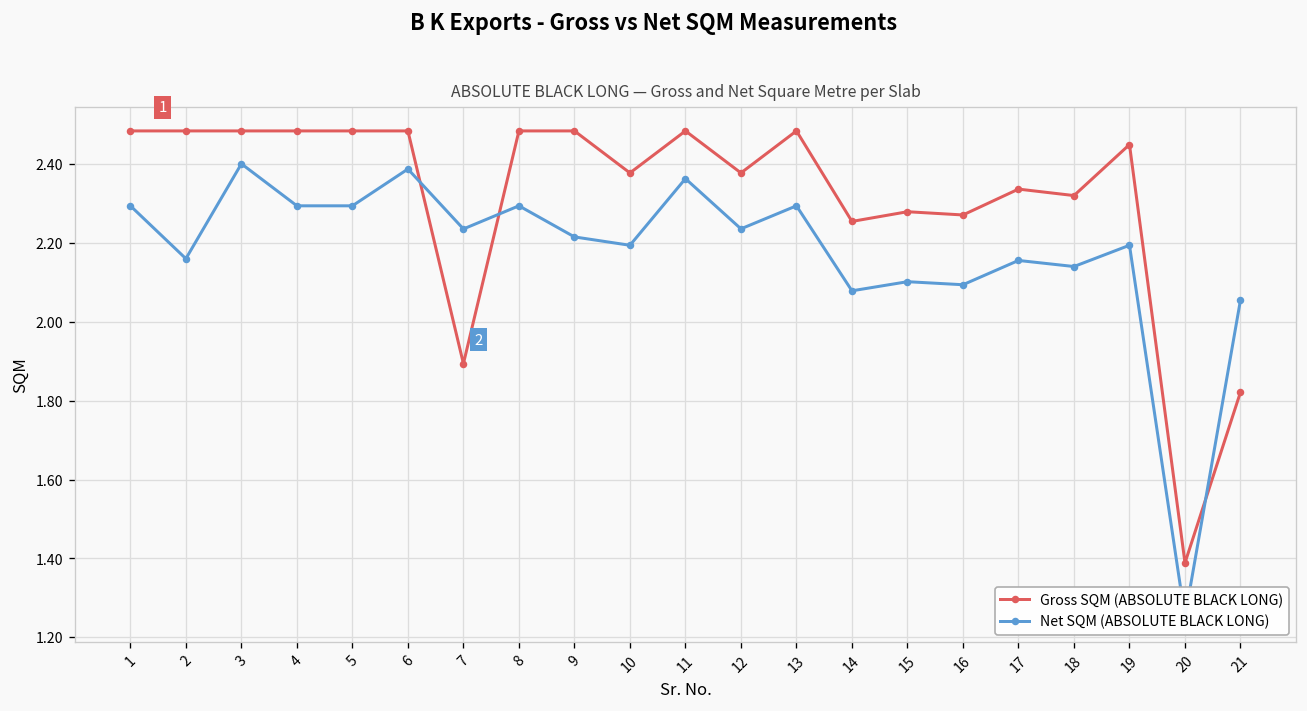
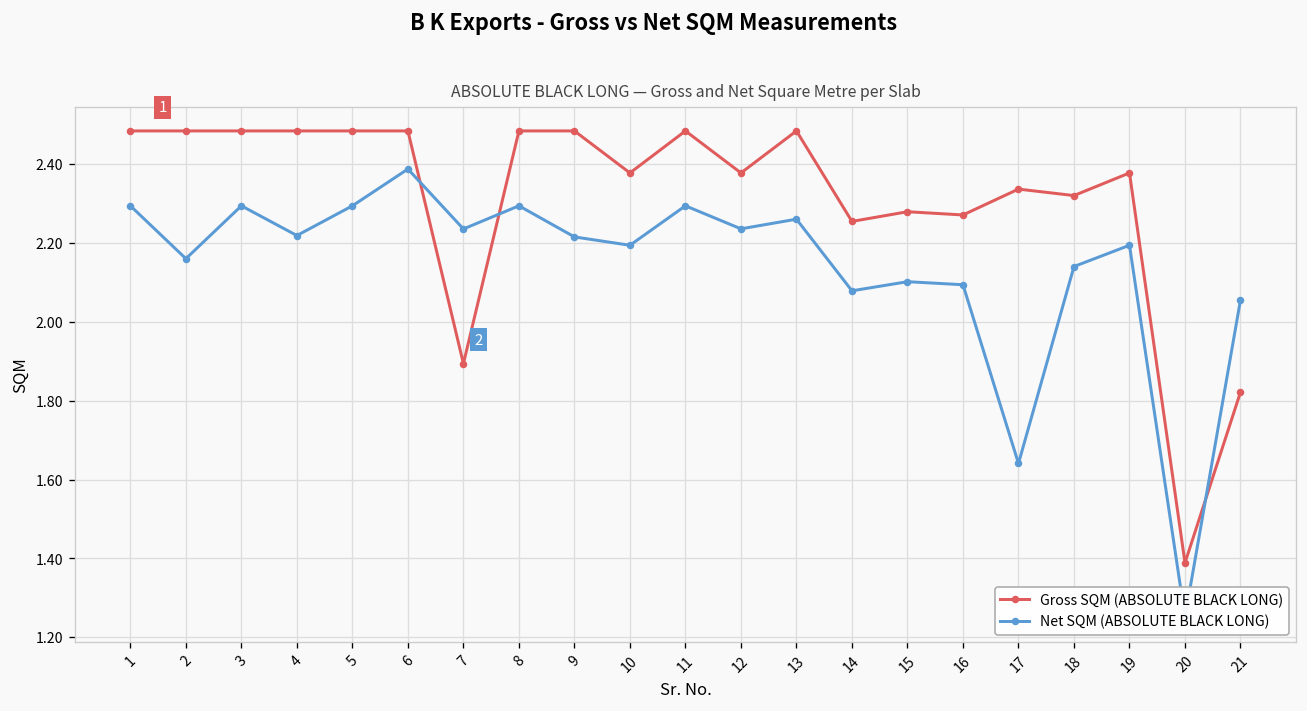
Net SQM (ABSOLUTE BLACK LONG), 3: 2.40 -> 2.29
Net SQM (ABSOLUTE BLACK LONG), 4: 2.29 -> 2.22
Net SQM (ABSOLUTE BLACK LONG), 11: 2.36 -> 2.29
Net SQM (ABSOLUTE BLACK LONG), 13: 2.29 -> 2.26
Net SQM (ABSOLUTE BLACK LONG), 17: 2.16 -> 1.64
Gross SQM (ABSOLUTE BLACK LONG), 19: 2.45 -> 2.38
